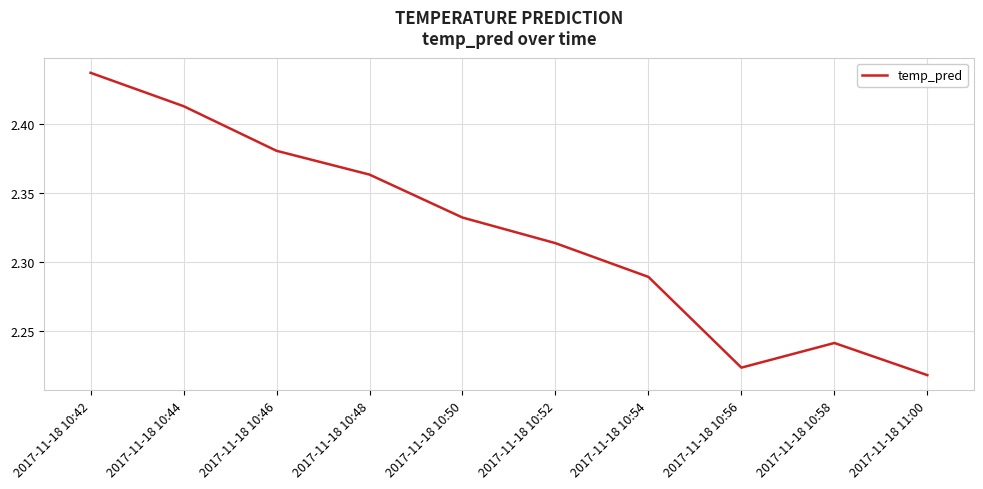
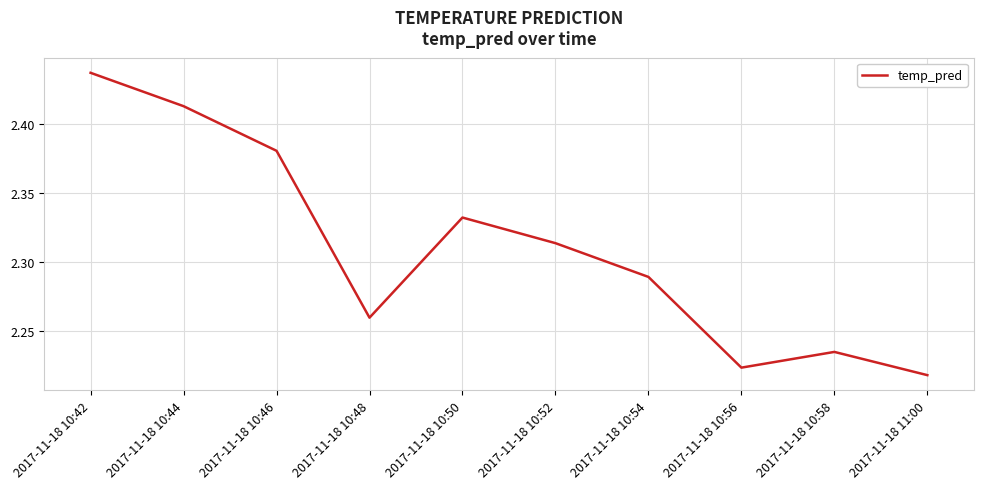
2017-11-18 10:48: 2.363 -> 2.260
2017-11-18 10:58: 2.241 -> 2.235
